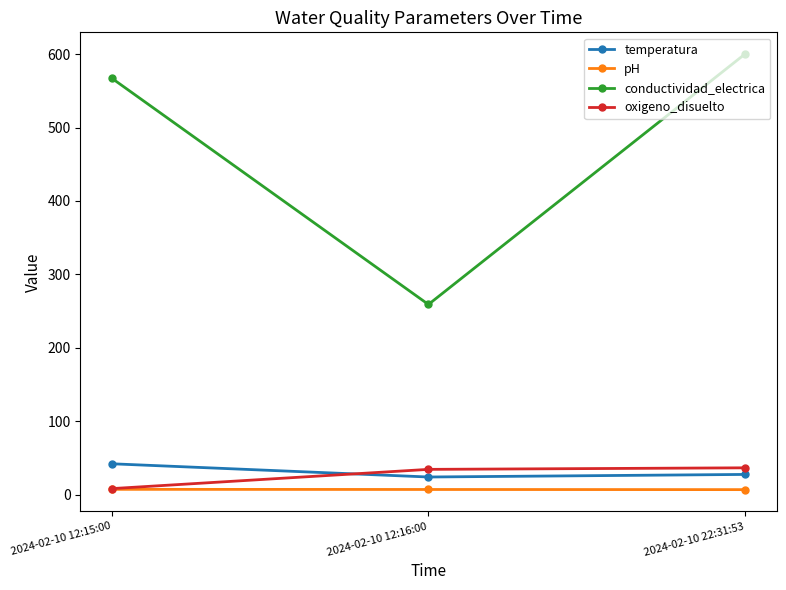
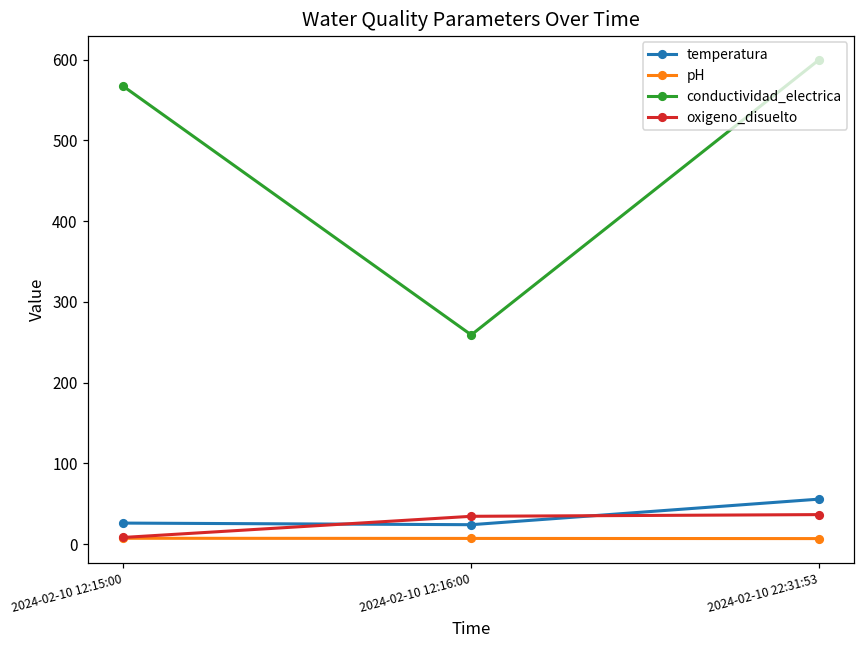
temperatura, 2024-02-10 12:15:00: 40 -> 30
temperatura, 2024-02-10 22:31:53: 30 -> 60
